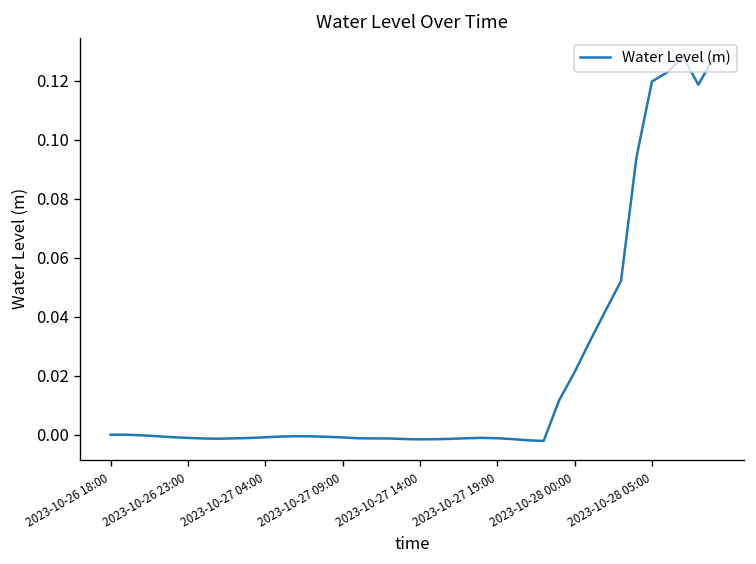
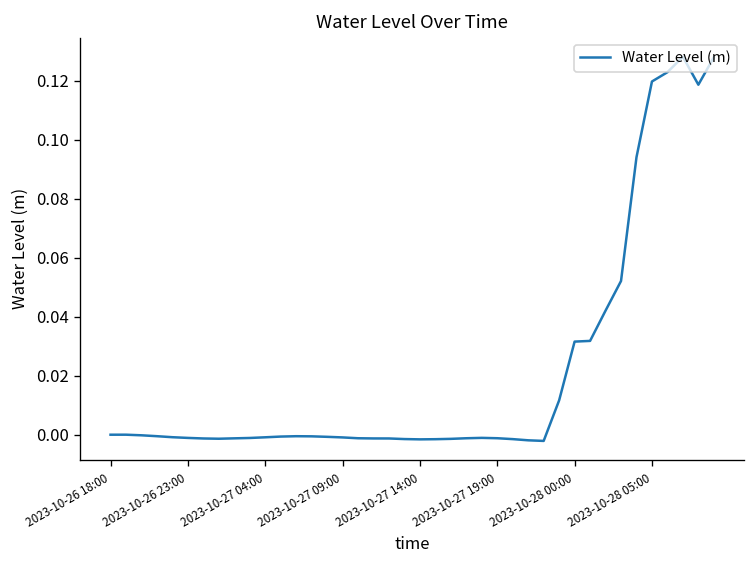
2023-10-28 00:00: 0.021 -> 0.032
